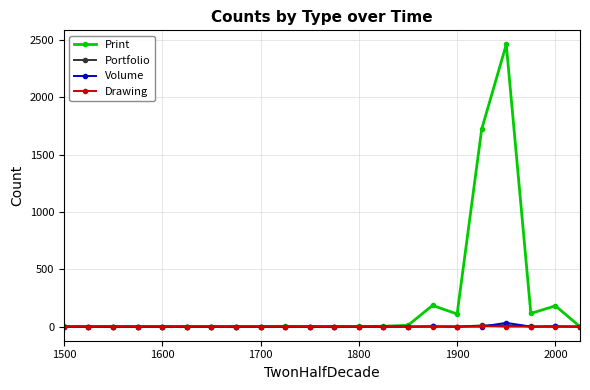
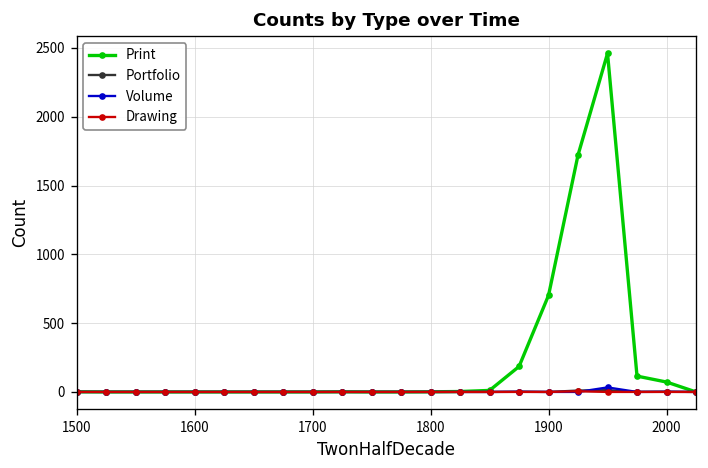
Print, 1900: 110 -> 700
Print, 2000: 180 -> 70
